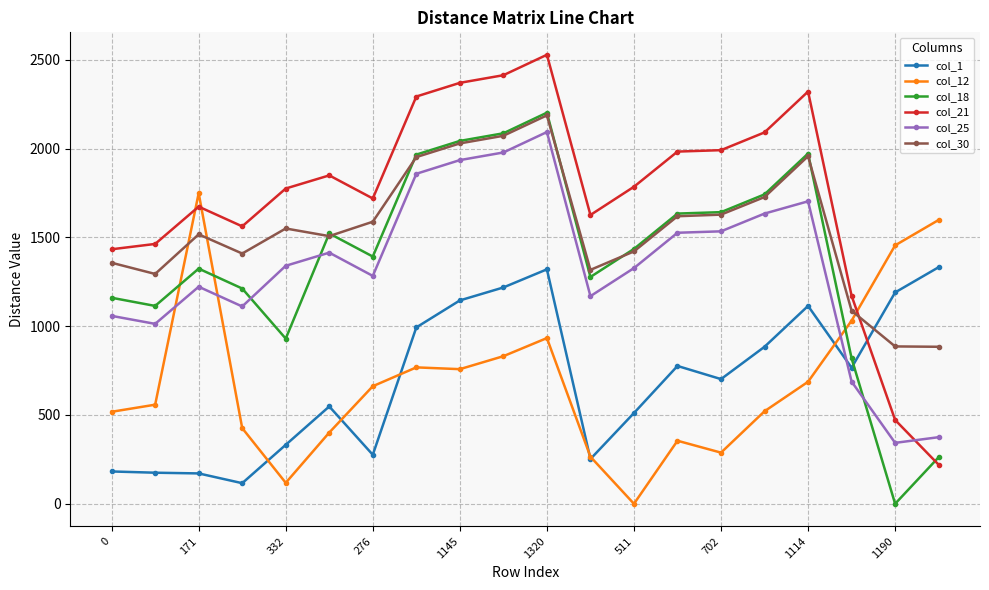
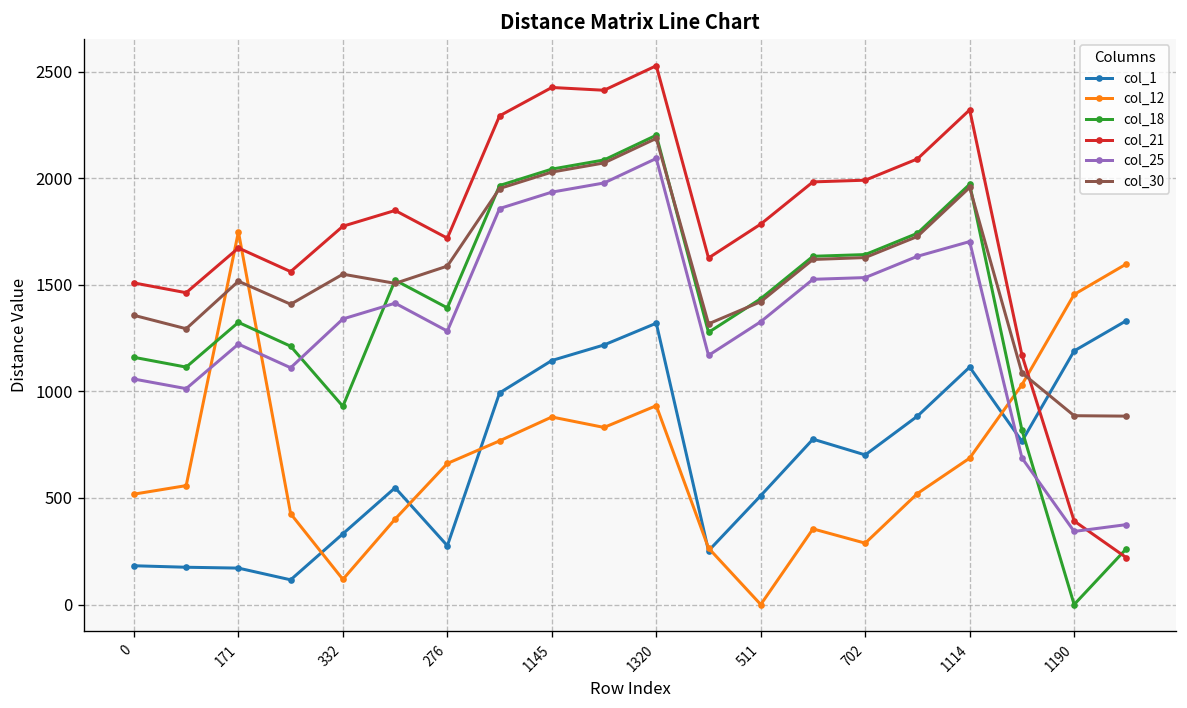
col_21, 0: 1430 -> 1510
col_12, 1145: 760 -> 880
col_21, 1145: 2370 -> 2430
col_21, 1190: 470 -> 390
